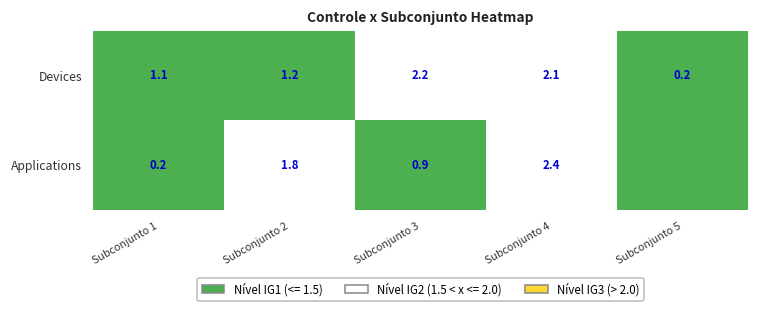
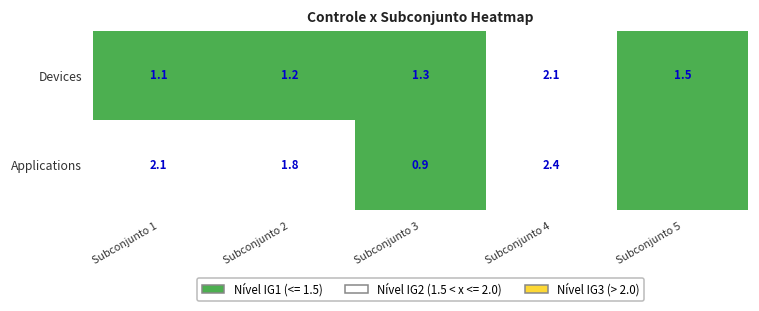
Devices, Subconjunto 3: 2.2 -> 1.3
Devices, Subconjunto 5: 0.2 -> 1.5
Applications, Subconjunto 1: 0.2 -> 2.1
